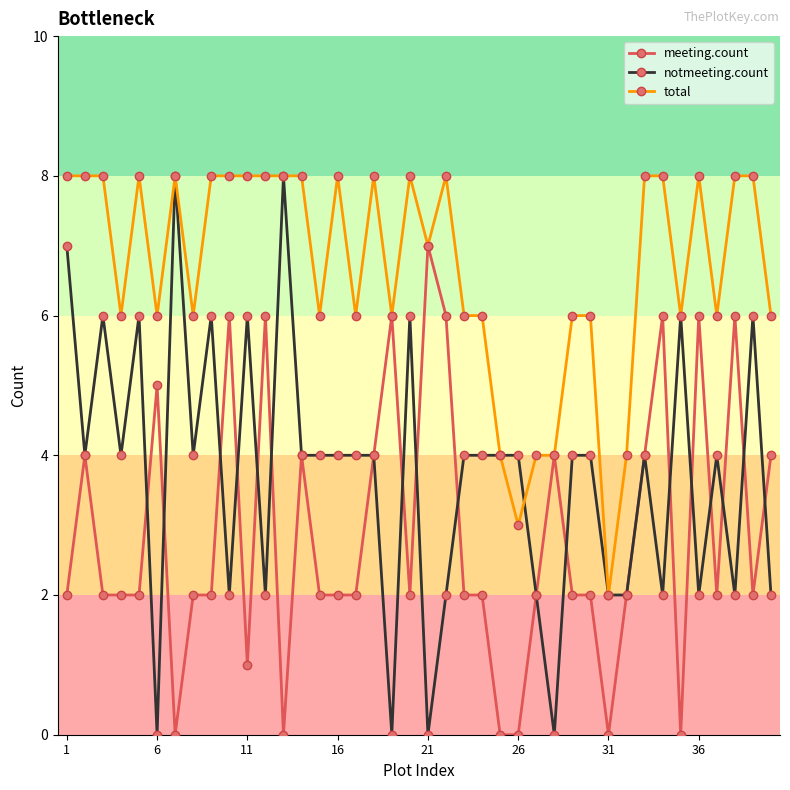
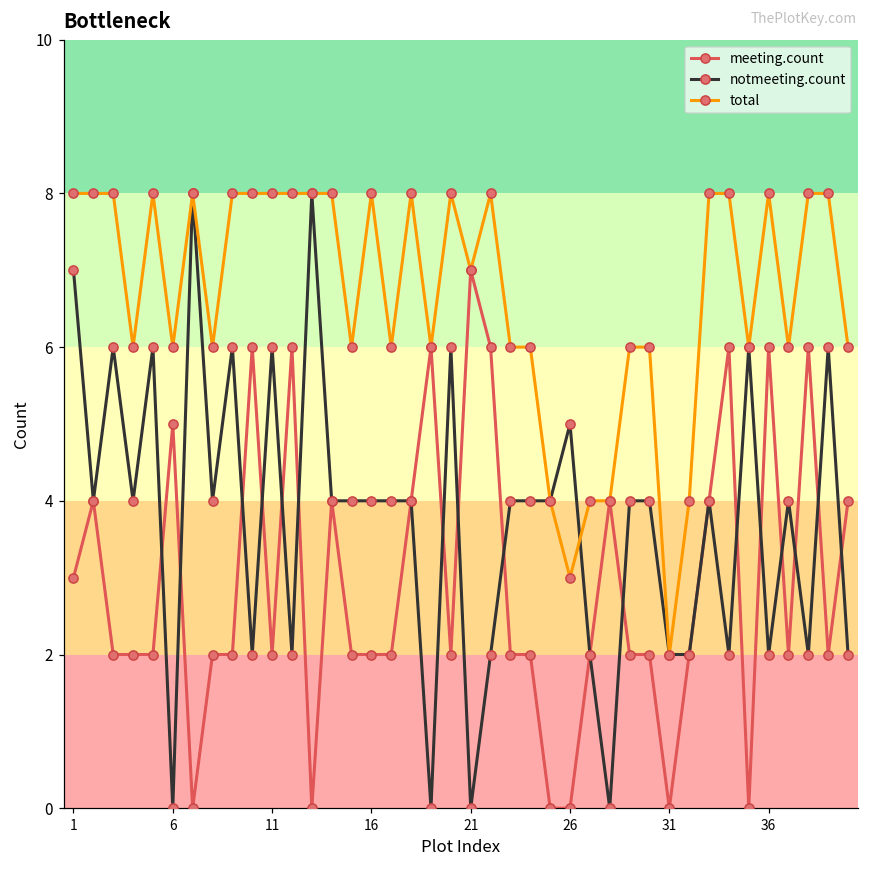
meeting.count, 1: 2 -> 3
meeting.count, 11: 1 -> 2
notmeeting.count, 26: 4 -> 5
